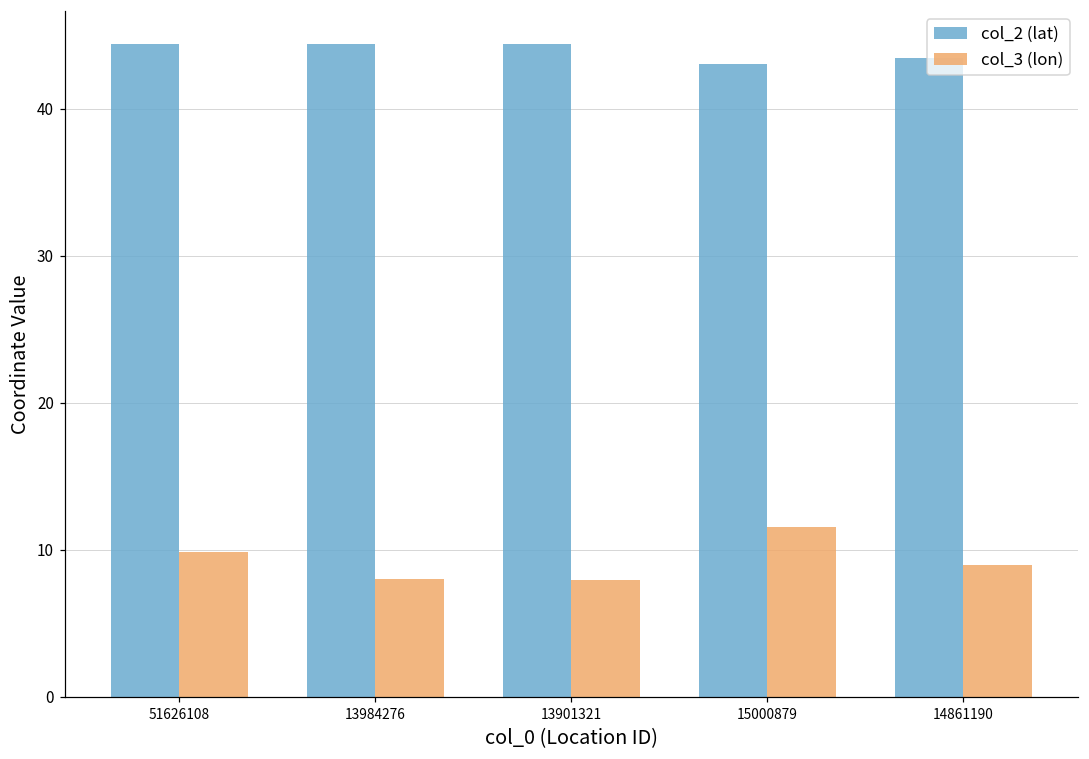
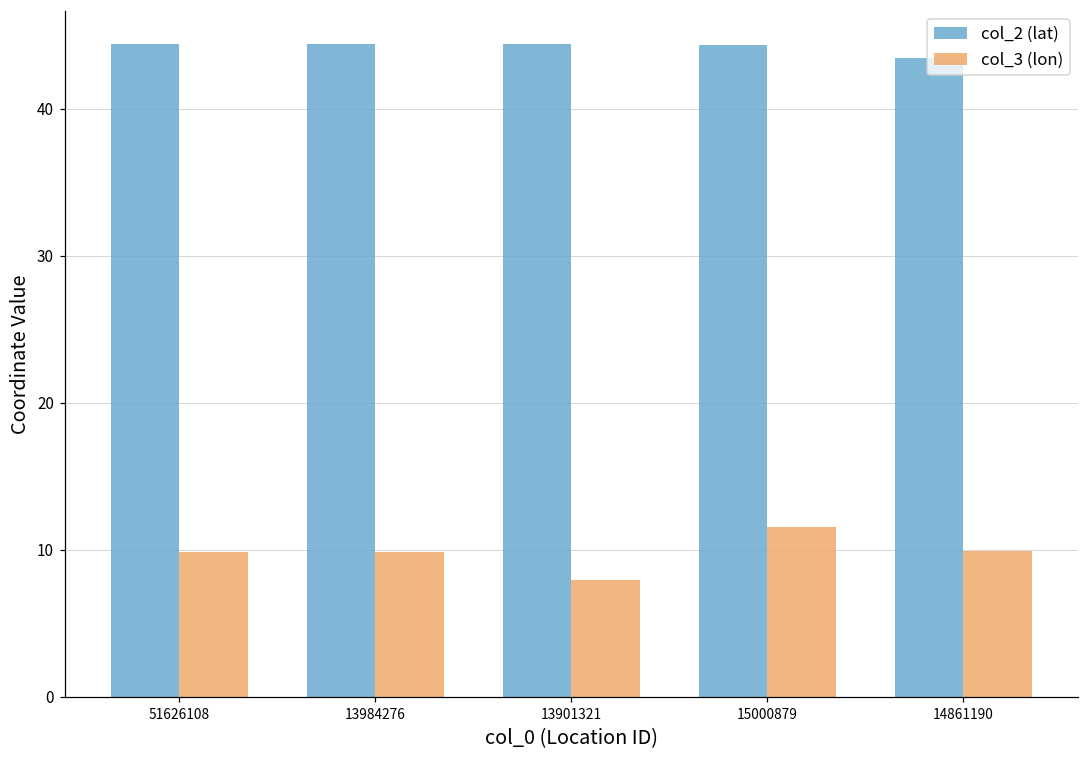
col_3 (lon), 13984276: 8.0 -> 9.9
col_2 (lat), 15000879: 43.0 -> 44.3
col_3 (lon), 14861190: 9.0 -> 9.9
